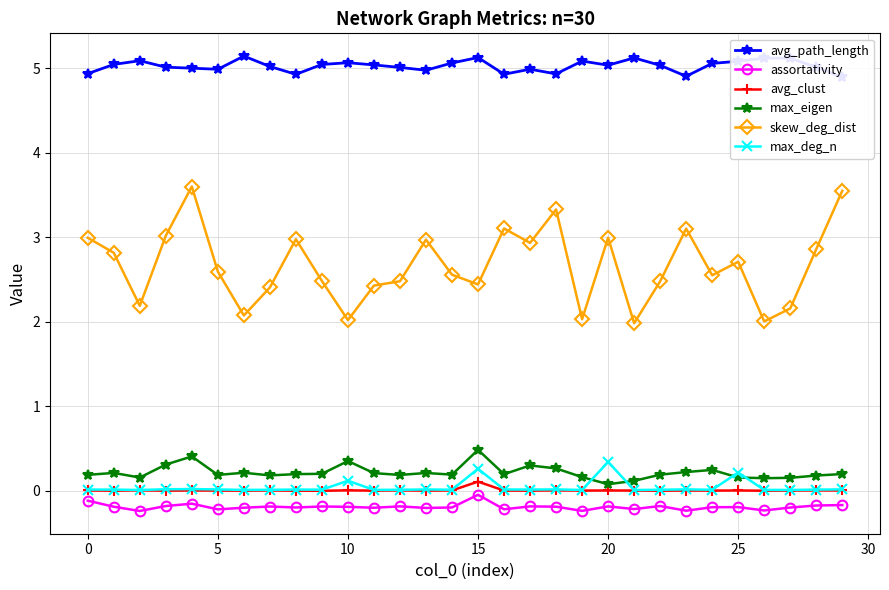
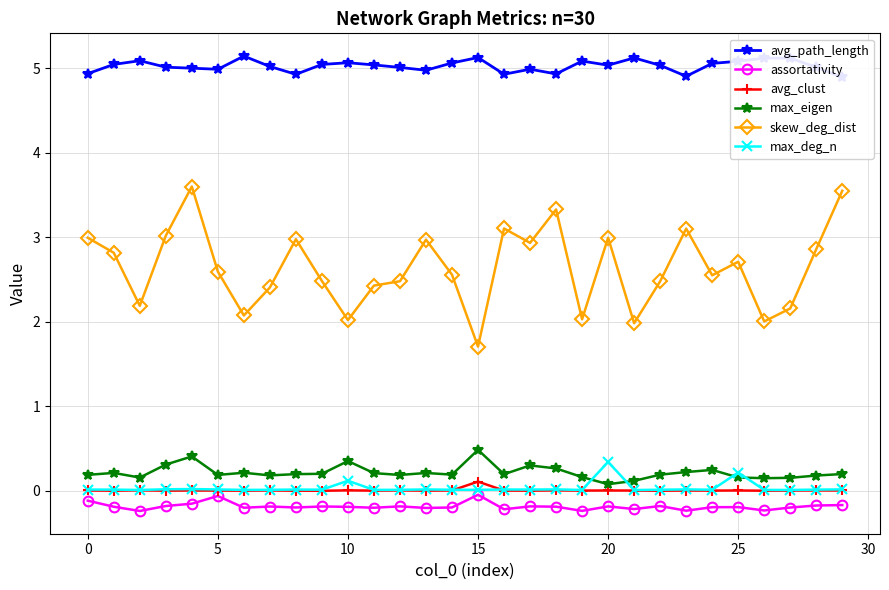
assortativity, 5: -0.2 -> -0.1
skew_deg_dist, 15: 2.4 -> 1.7
max_deg_n, 15: 0.3 -> 0.0
